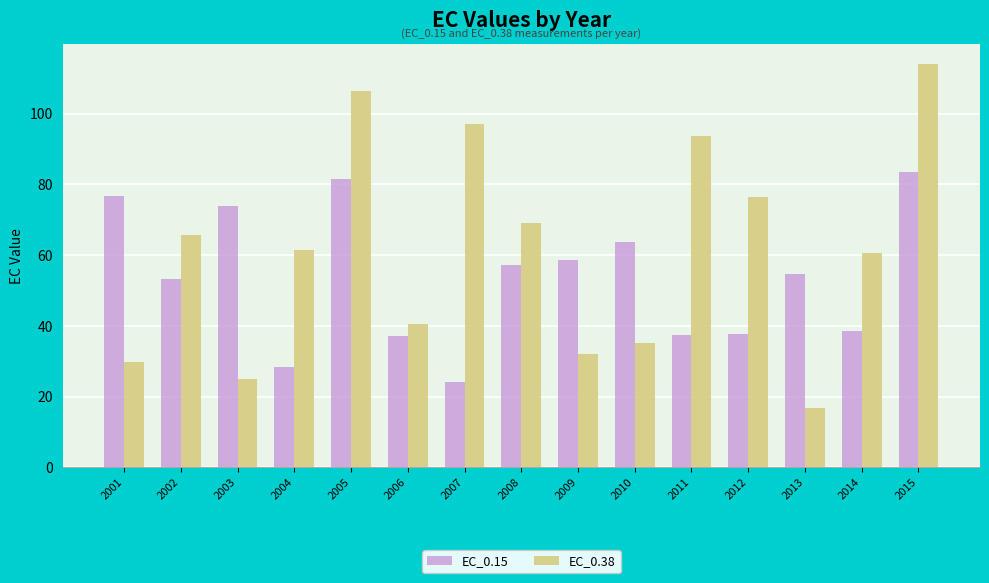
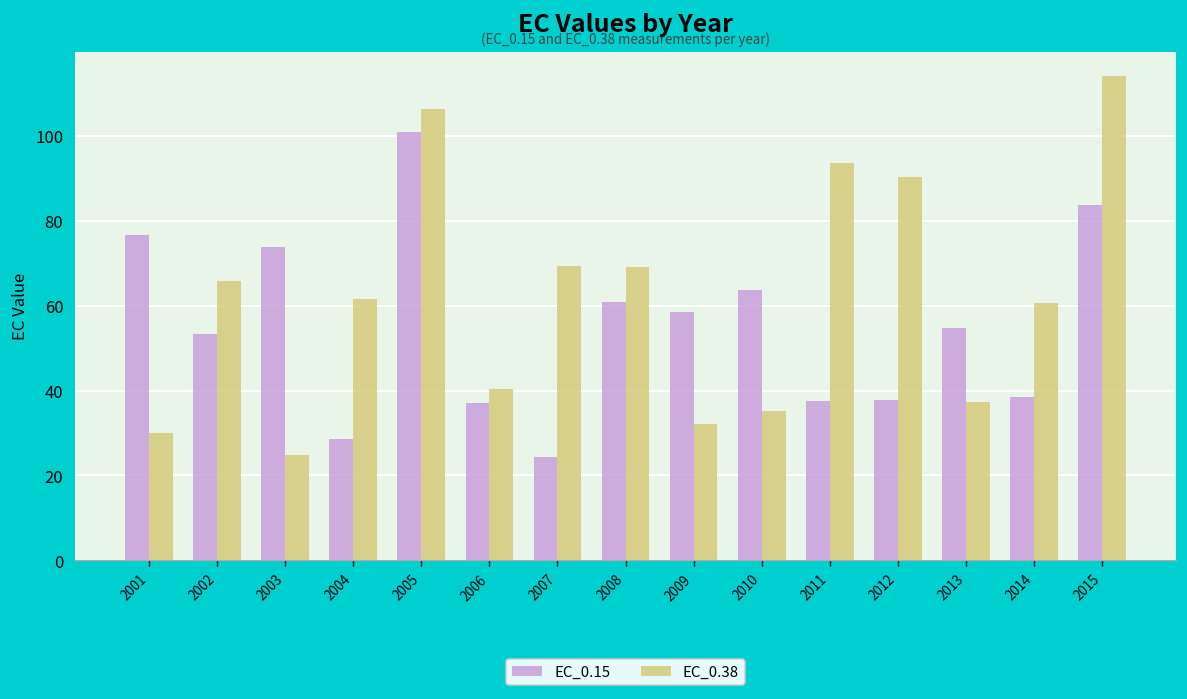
EC_0.15, 2005: 82 -> 101
EC_0.38, 2007: 97 -> 69
EC_0.15, 2008: 57 -> 61
EC_0.38, 2012: 76 -> 90
EC_0.38, 2013: 17 -> 37
